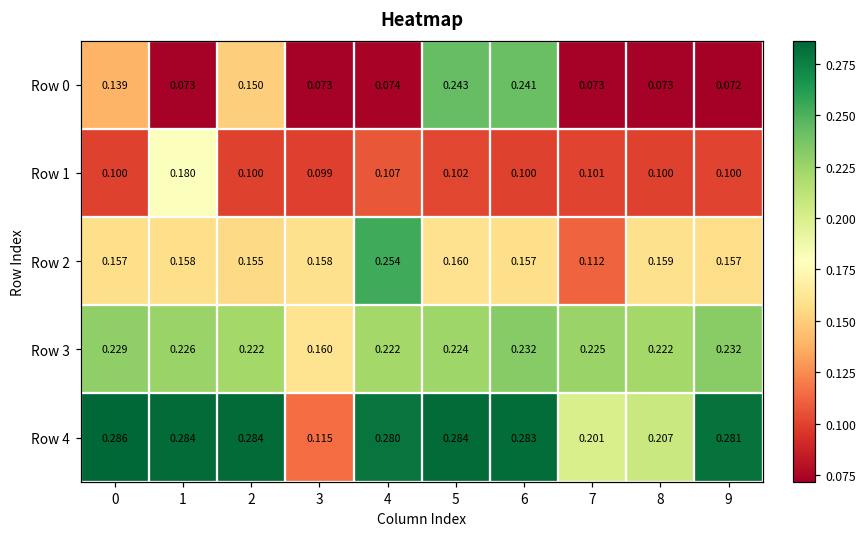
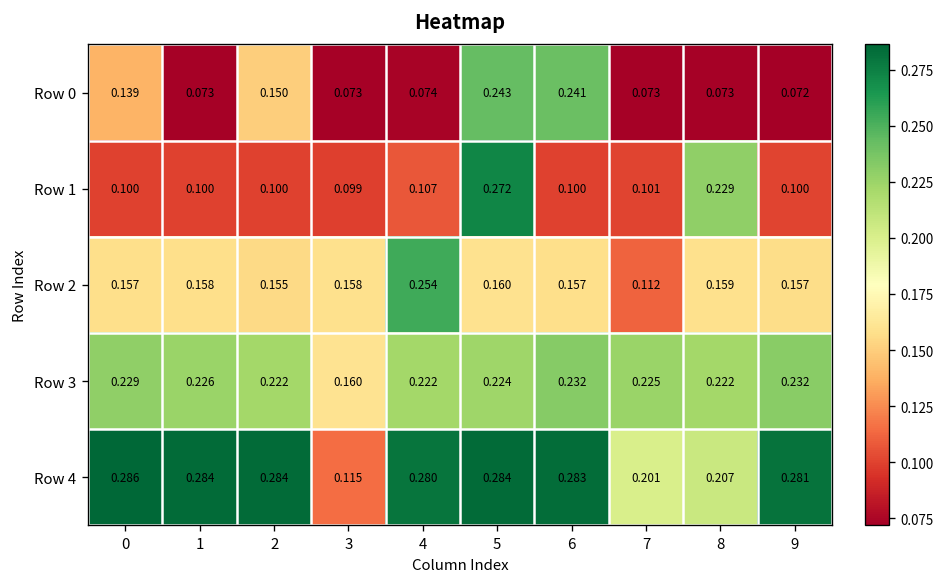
Row 1, 1: 0.180 -> 0.100
Row 1, 5: 0.102 -> 0.272
Row 1, 8: 0.100 -> 0.229
